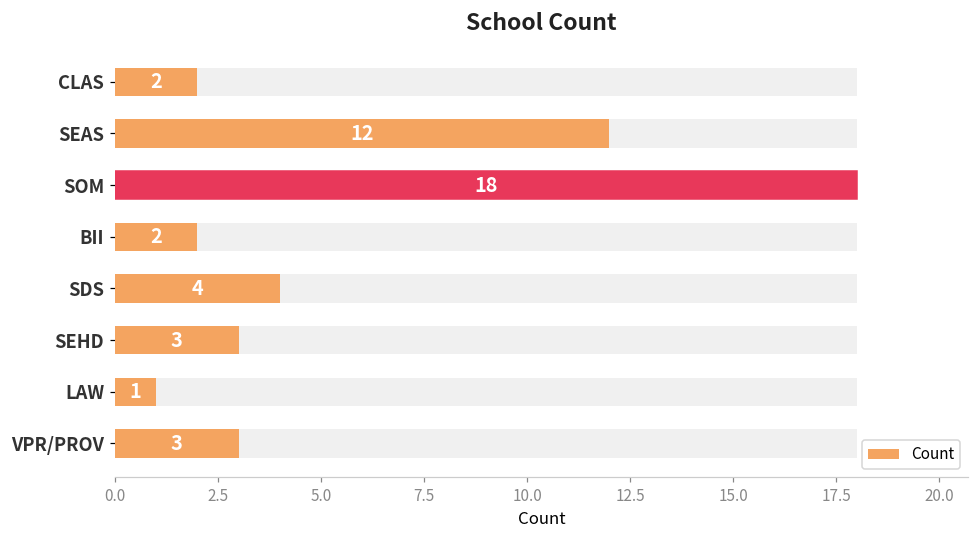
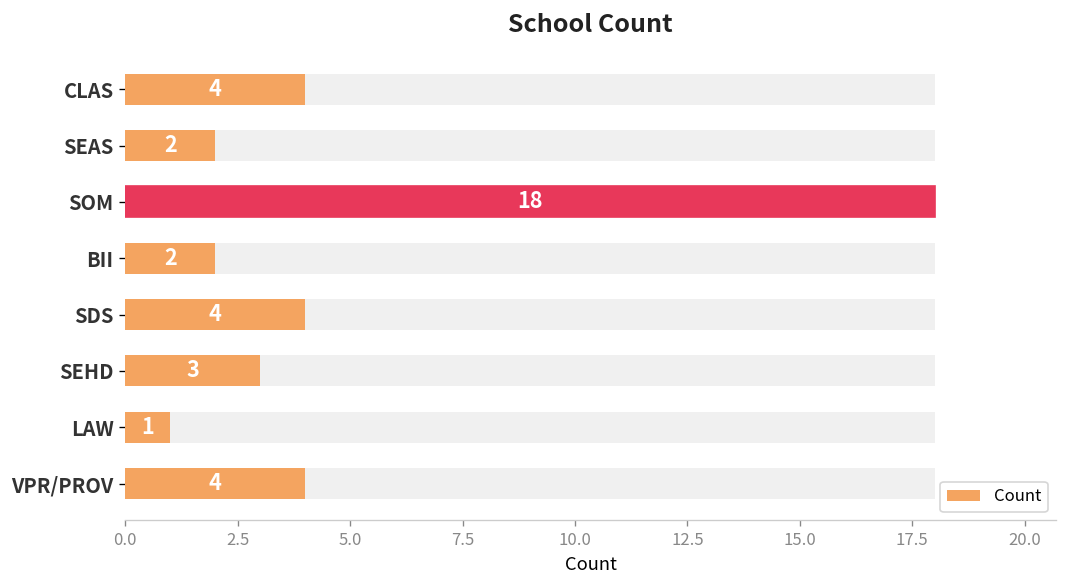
Count, CLAS: 2 -> 4
Count, SEAS: 12 -> 2
Count, VPR/PROV: 3 -> 4
